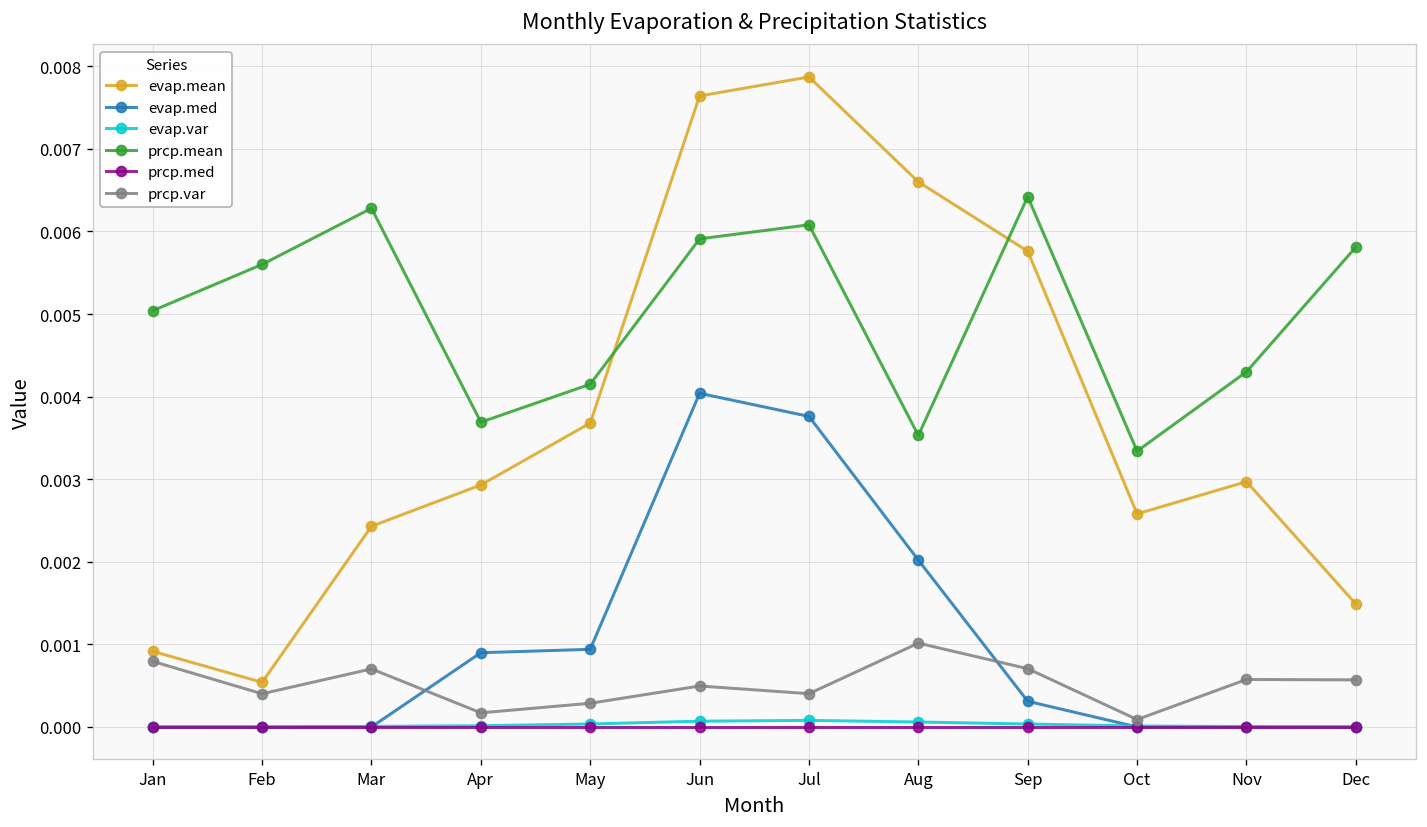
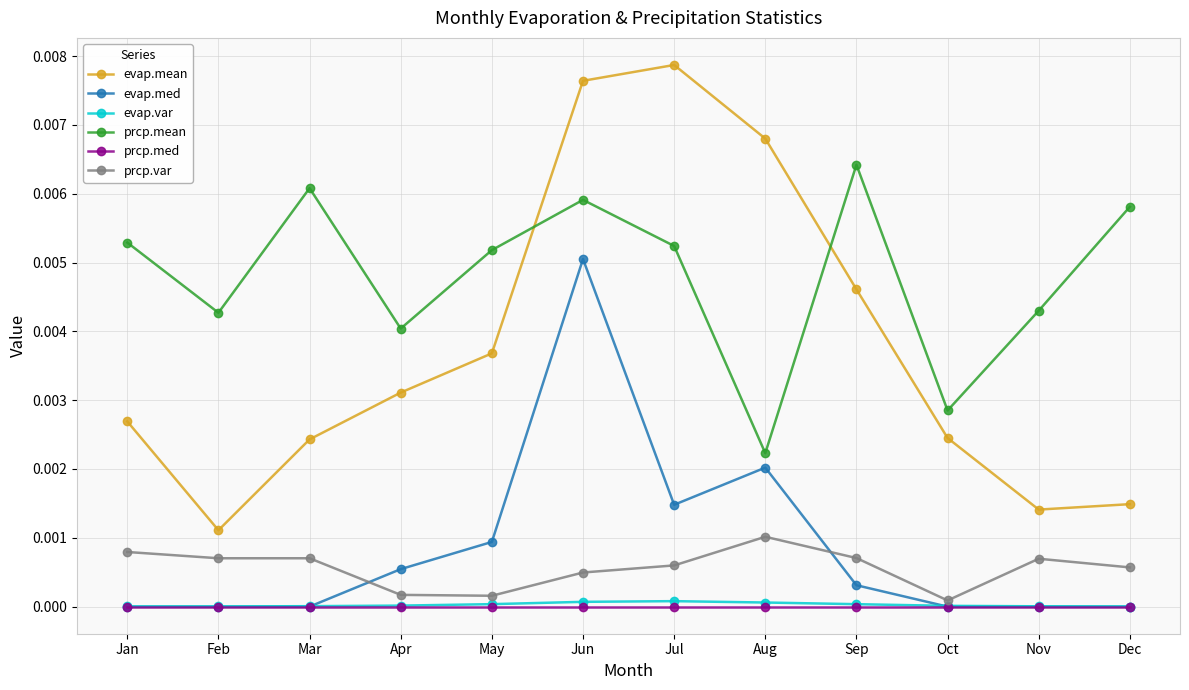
evap.mean, Jan: 0.0009 -> 0.0027
prcp.mean, Jan: 0.0050 -> 0.0053
evap.mean, Feb: 0.0005 -> 0.0011
prcp.mean, Feb: 0.0056 -> 0.0043
prcp.var, Feb: 0.0004 -> 0.0007
prcp.mean, Mar: 0.0063 -> 0.0061
evap.mean, Apr: 0.0029 -> 0.0031
evap.med, Apr: 0.0009 -> 0.0005
prcp.mean, Apr: 0.0037 -> 0.0040
prcp.mean, May: 0.0042 -> 0.0052
prcp.var, May: 0.0003 -> 0.0002
evap.med, Jun: 0.0040 -> 0.0051
evap.med, Jul: 0.0038 -> 0.0015
prcp.mean, Jul: 0.0061 -> 0.0052
prcp.var, Jul: 0.0004 -> 0.0006
evap.mean, Aug: 0.0066 -> 0.0068
prcp.mean, Aug: 0.0035 -> 0.0022
evap.mean, Sep: 0.0058 -> 0.0046
evap.mean, Oct: 0.0026 -> 0.0025
prcp.mean, Oct: 0.0033 -> 0.0029
evap.mean, Nov: 0.0030 -> 0.0014
prcp.var, Nov: 0.0006 -> 0.0007
